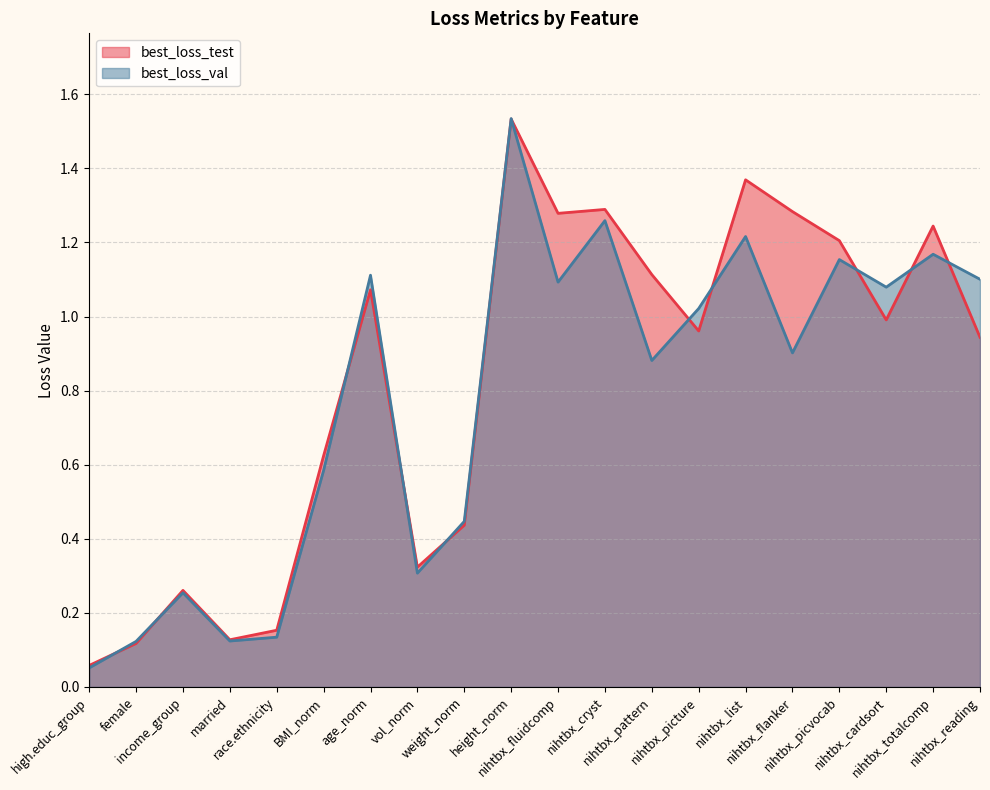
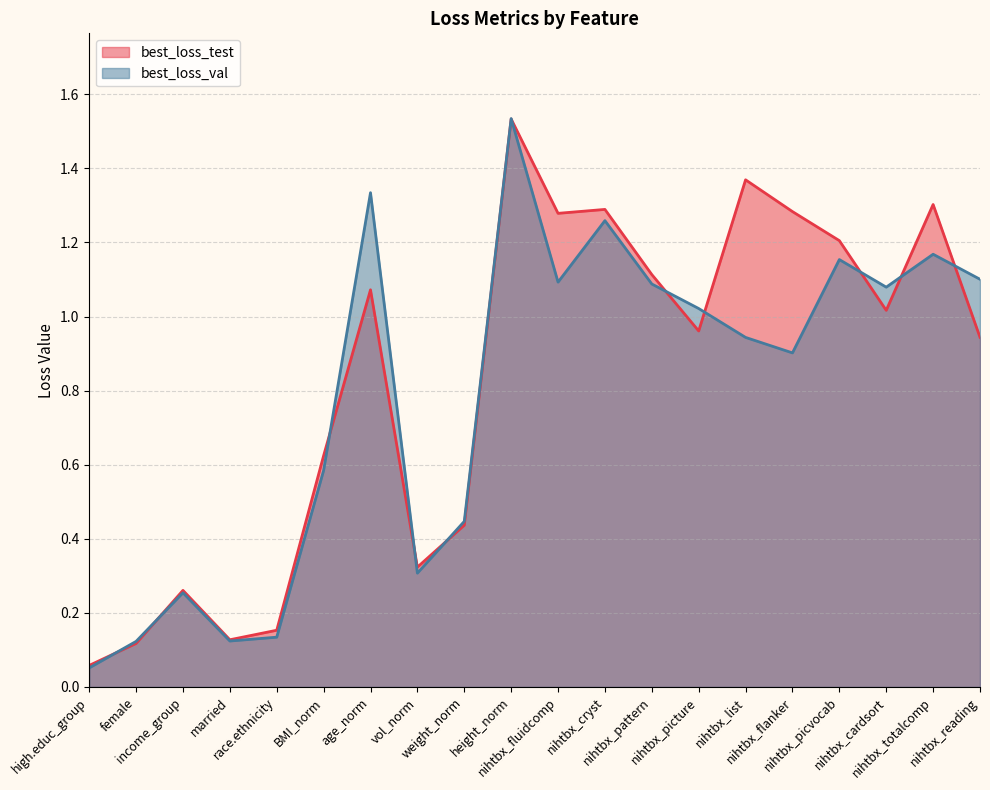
best_loss_val, age_norm: 1.11 -> 1.33
best_loss_val, nihtbx_pattern: 0.88 -> 1.09
best_loss_val, nihtbx_list: 1.22 -> 0.94
best_loss_test, nihtbx_cardsort: 0.99 -> 1.02
best_loss_test, nihtbx_totalcomp: 1.24 -> 1.30
